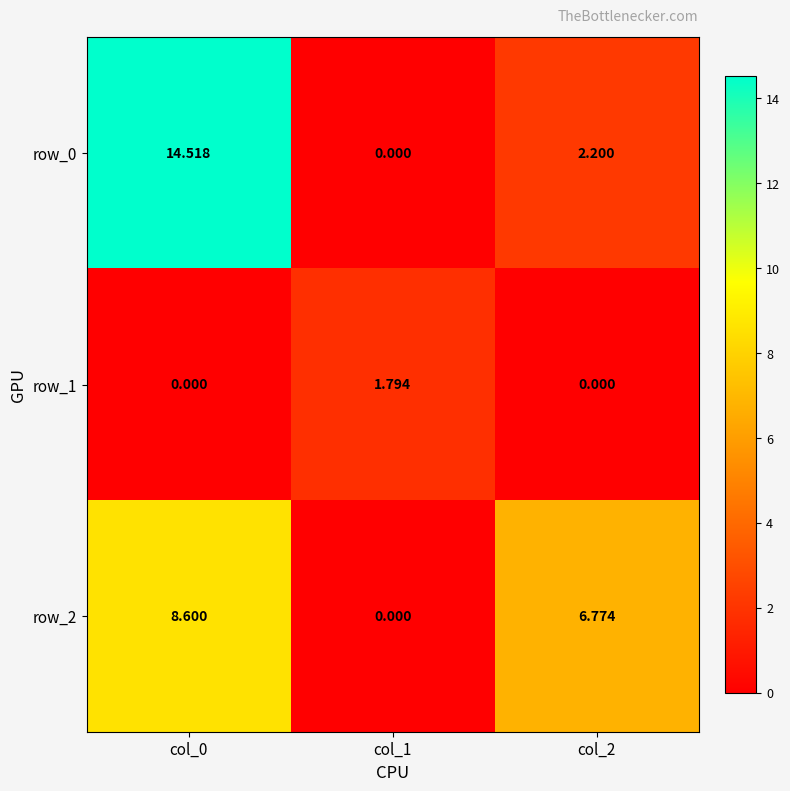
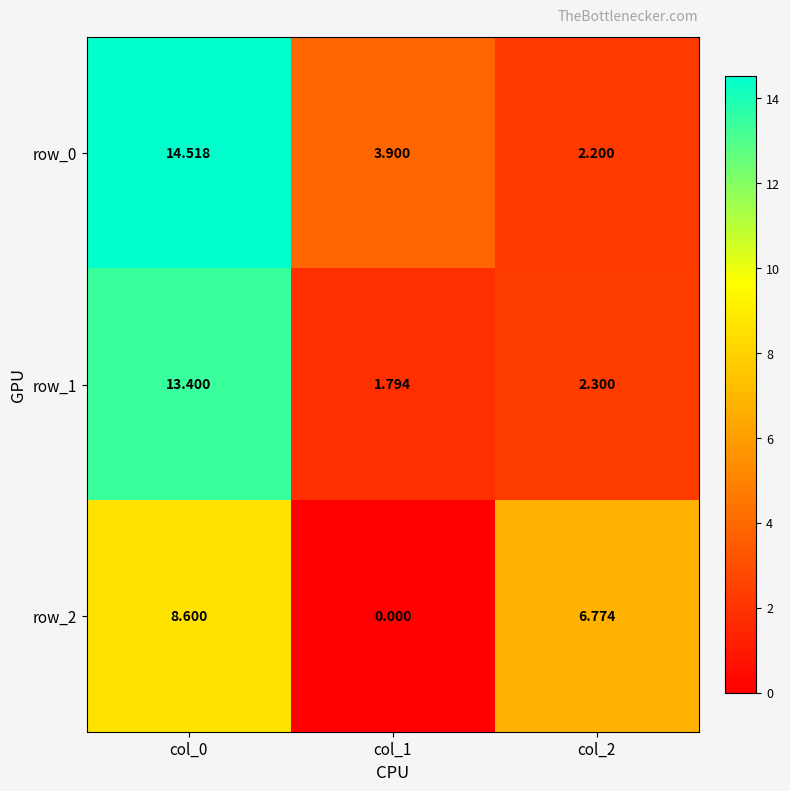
row_0, col_1: 0.000 -> 3.900
row_1, col_0: 0.000 -> 13.400
row_1, col_2: 0.000 -> 2.300
